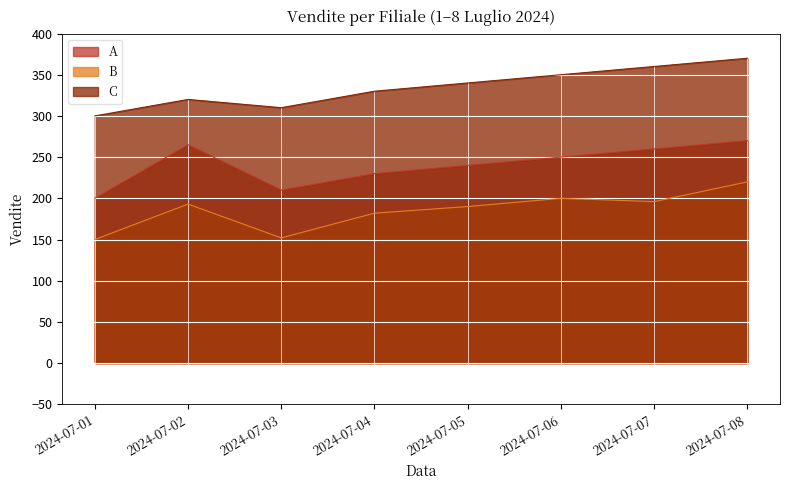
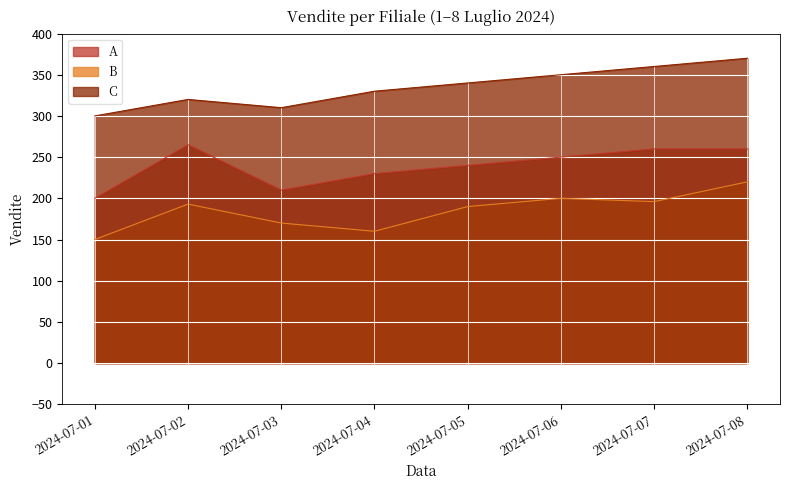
B, 2024-07-03: 150 -> 170
B, 2024-07-04: 180 -> 160
A, 2024-07-08: 270 -> 260
